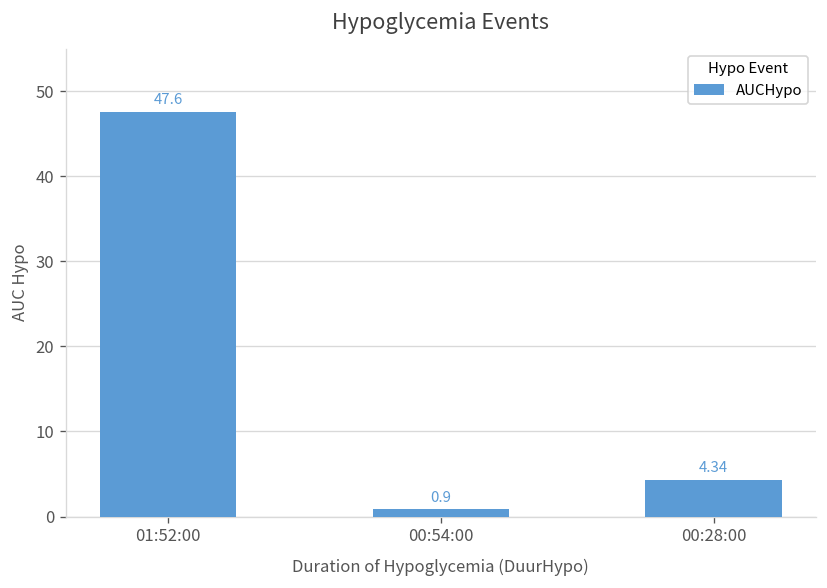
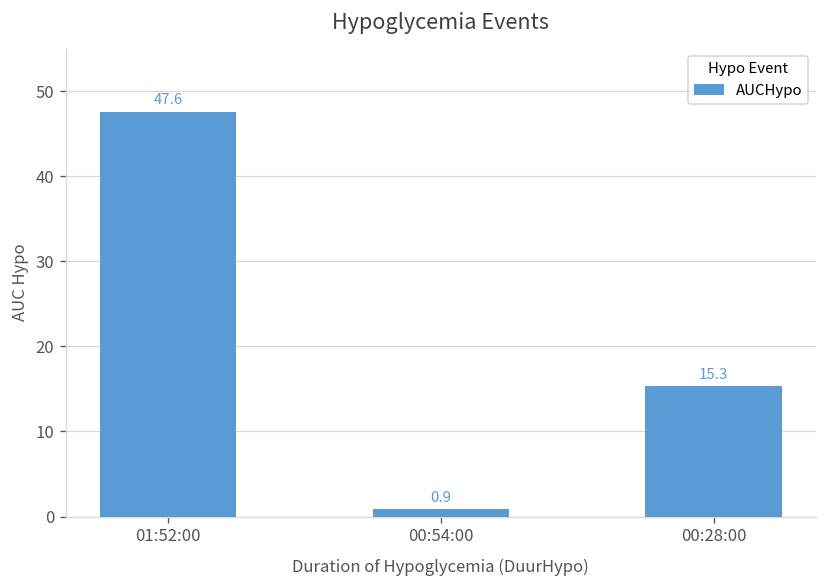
00:28:00: 4.34 -> 15.3
